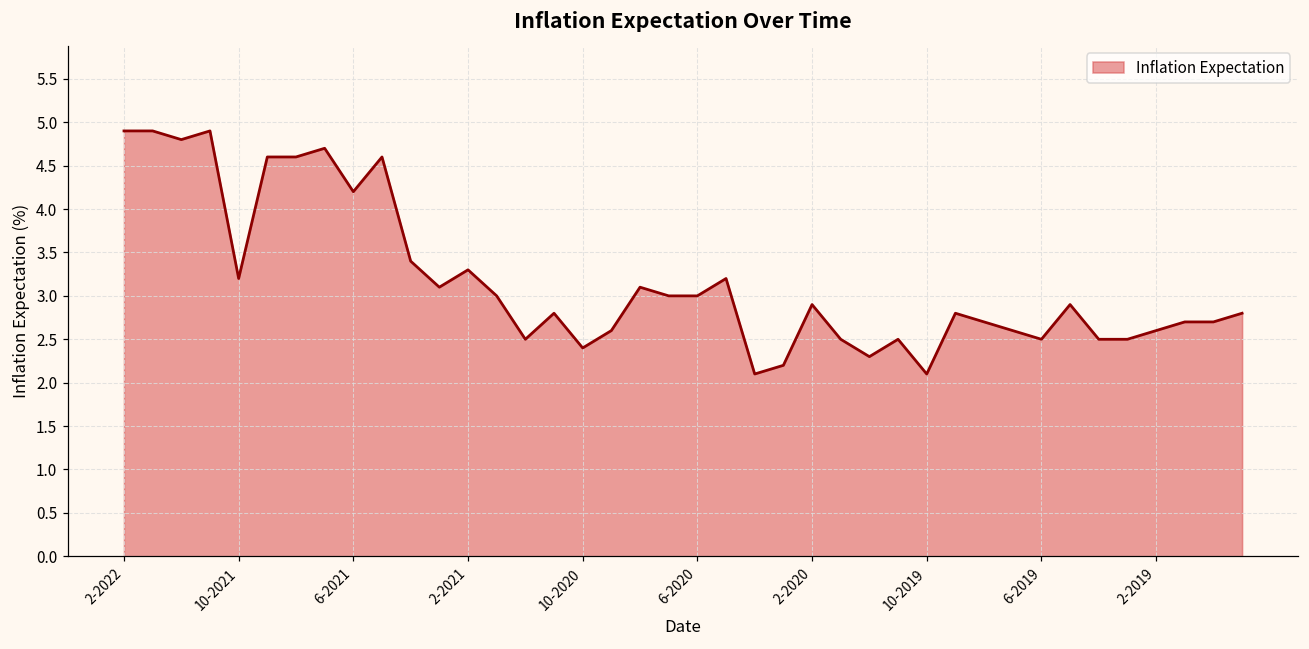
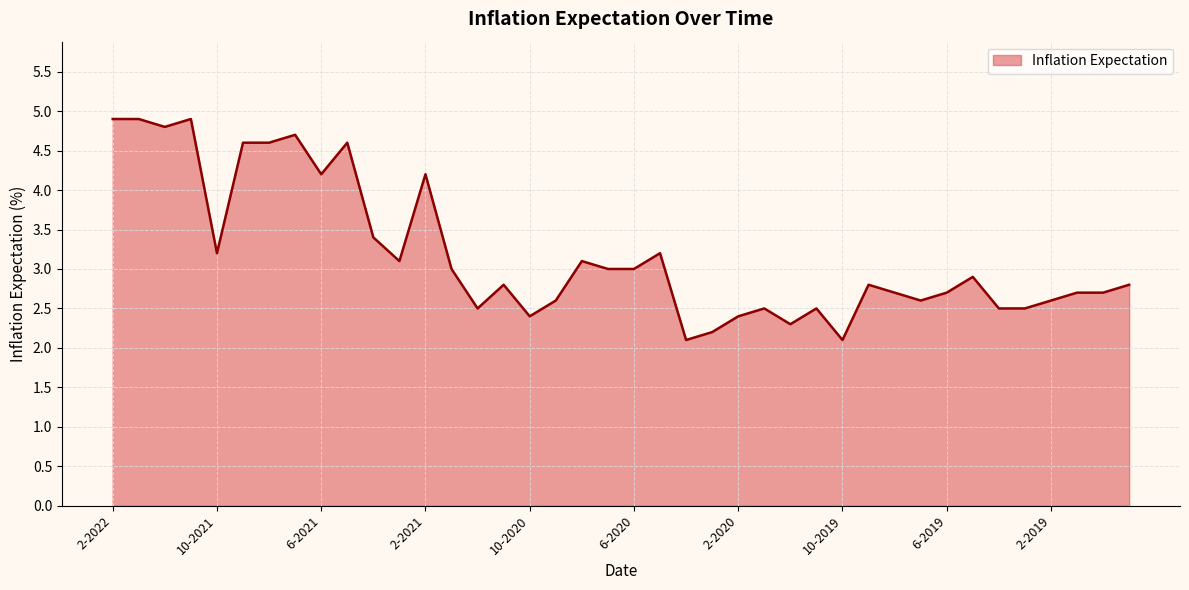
2-2021: 3.3 -> 4.2
2-2020: 2.9 -> 2.4
6-2019: 2.5 -> 2.7
